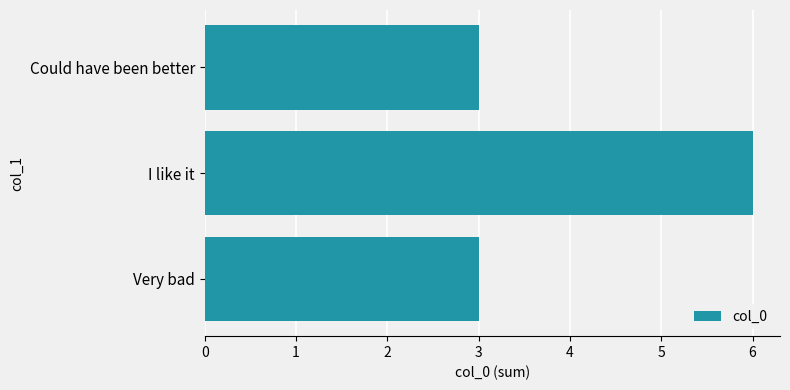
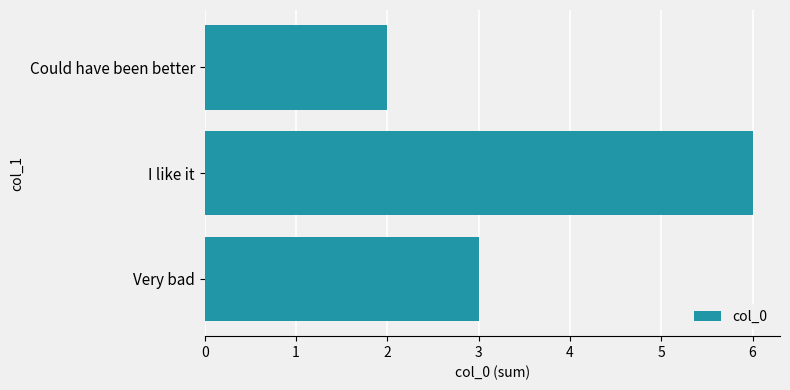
Could have been better: 3 -> 2
